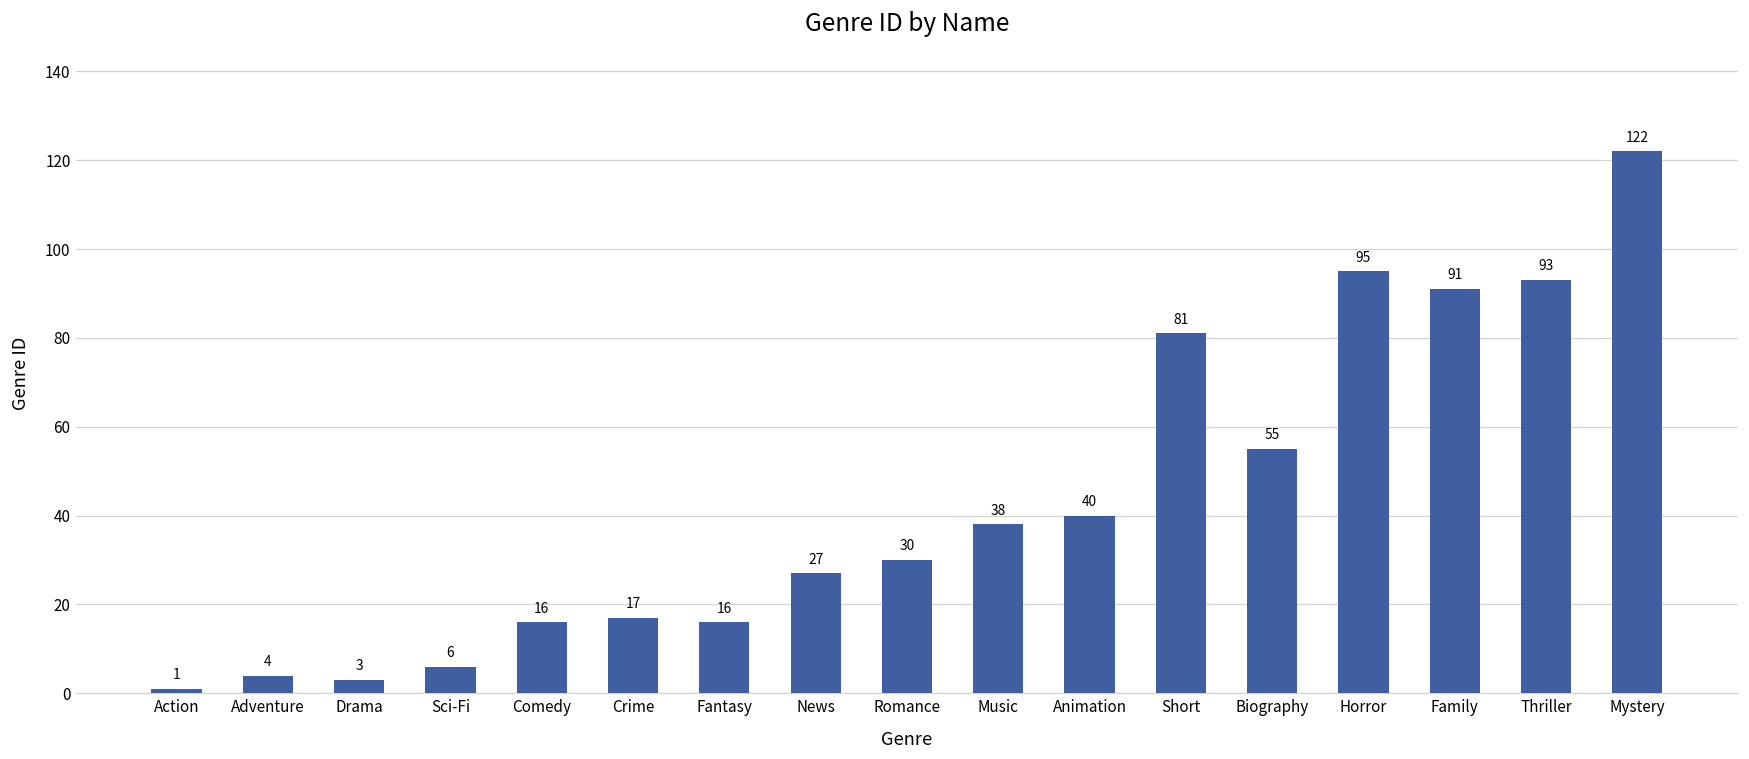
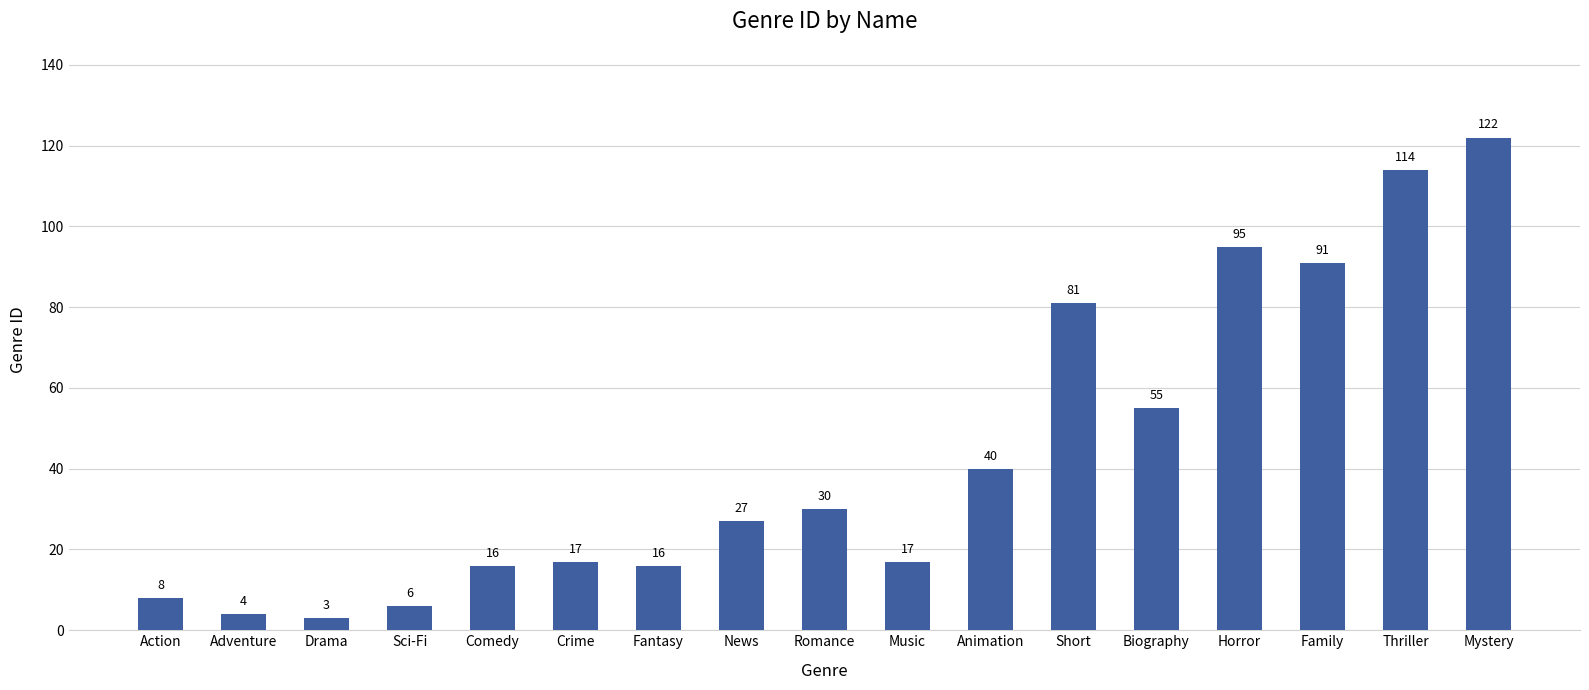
Action: 1 -> 8
Music: 38 -> 17
Thriller: 93 -> 114
